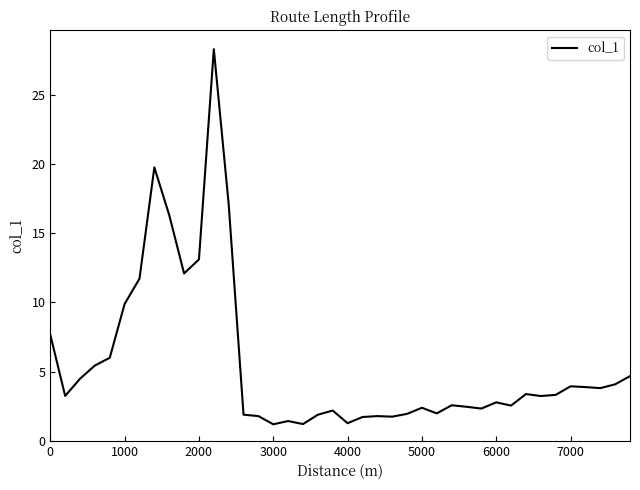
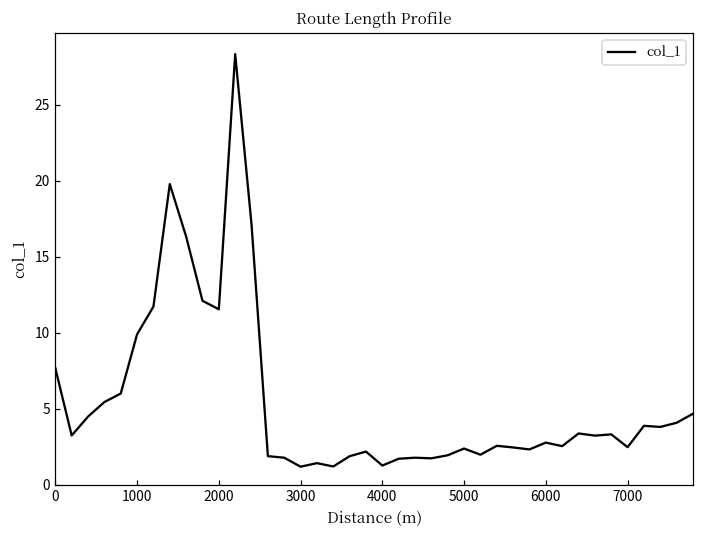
2000: 13.1 -> 11.5
7000: 3.9 -> 2.5
